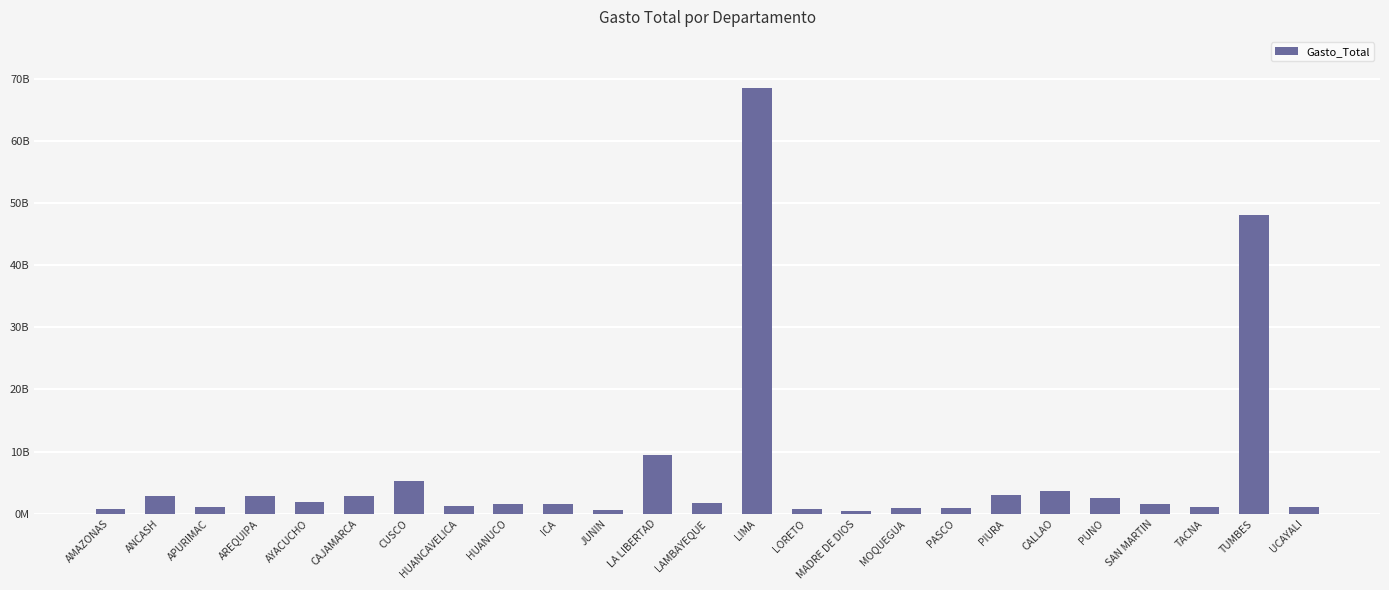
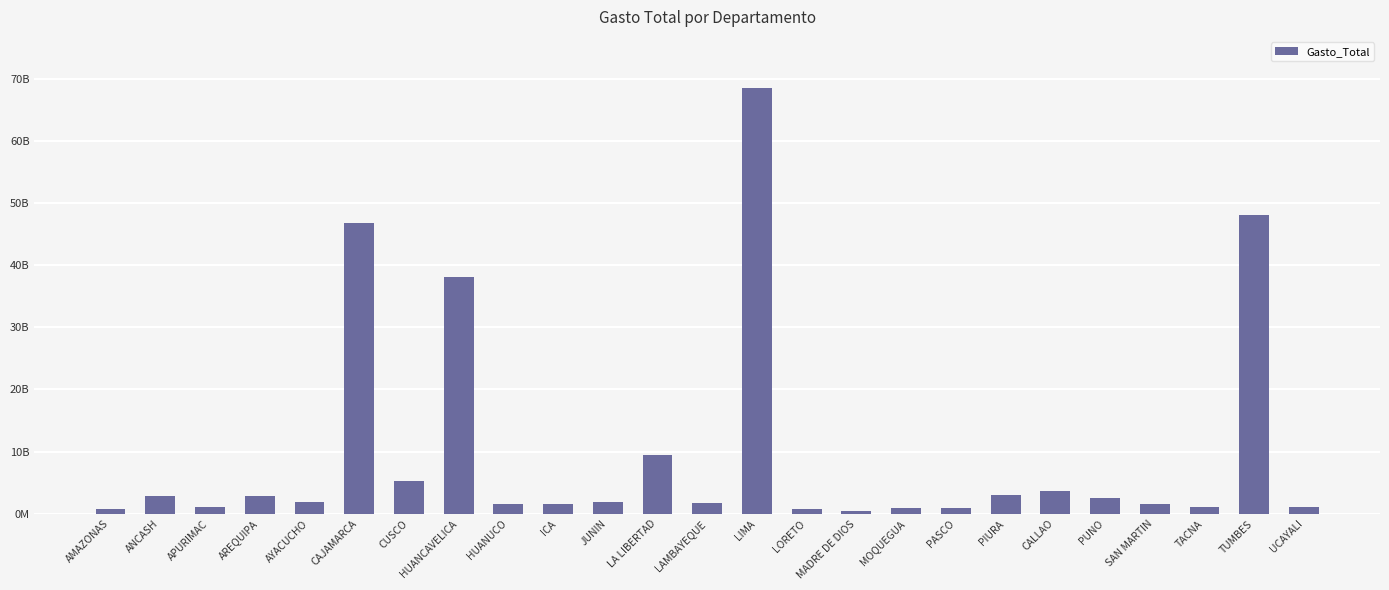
CAJAMARCA: 3000000000 -> 47000000000
HUANCAVELICA: 1000000000 -> 38000000000
JUNIN: 1000000000 -> 2000000000
